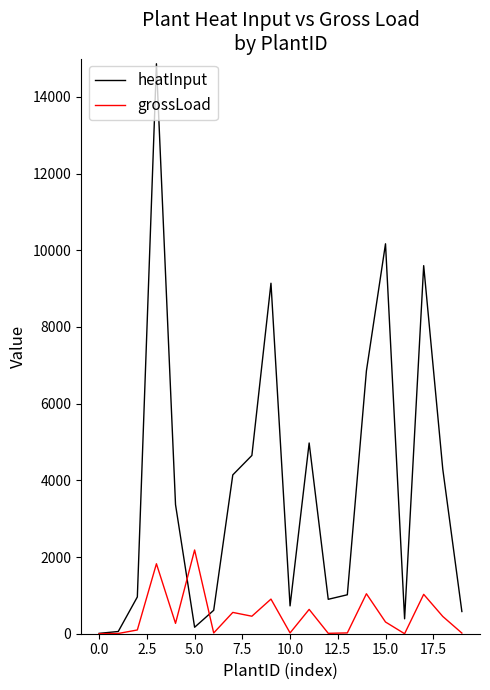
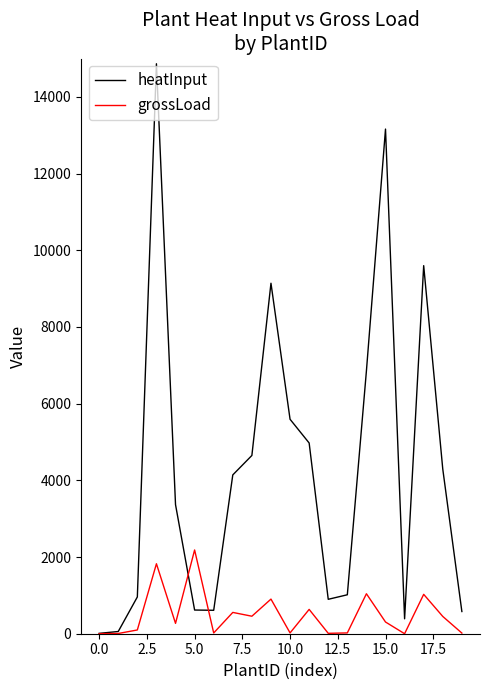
heatInput, 5.0: 200 -> 600
heatInput, 10.0: 700 -> 5600
heatInput, 15.0: 10200 -> 13200
